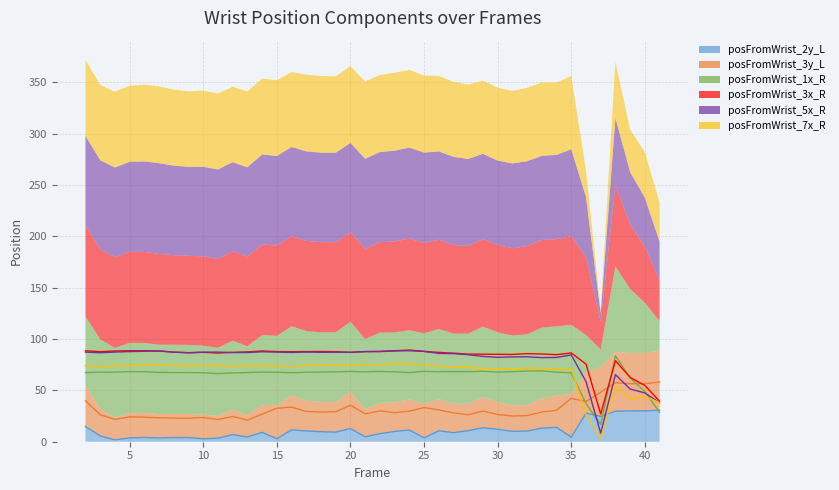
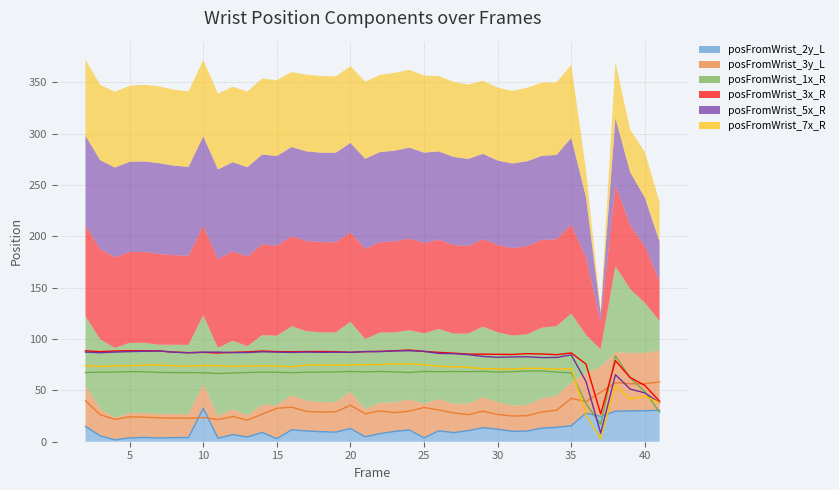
posFromWrist_2y_L, 10: 3 -> 33
posFromWrist_2y_L, 35: 4 -> 16
